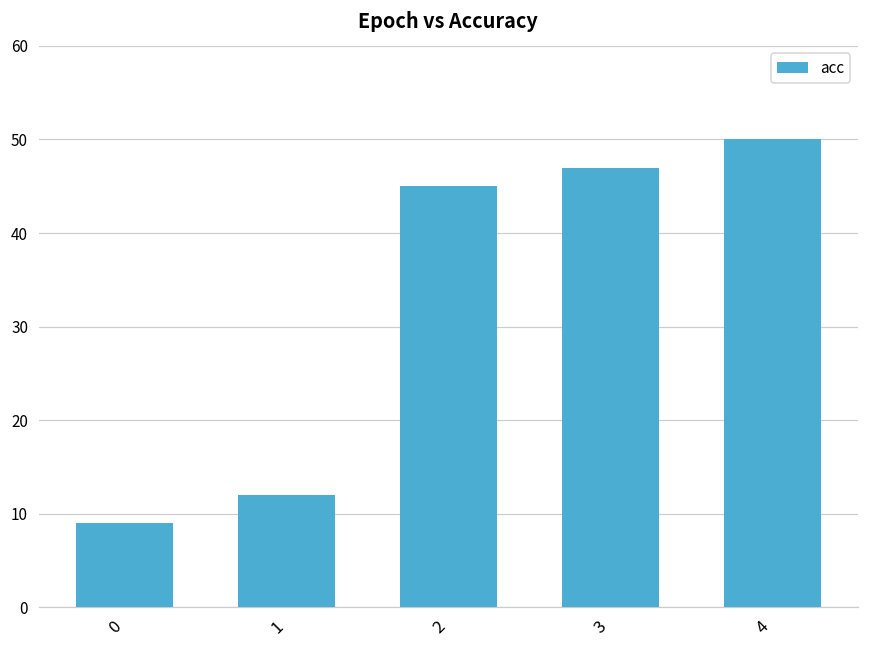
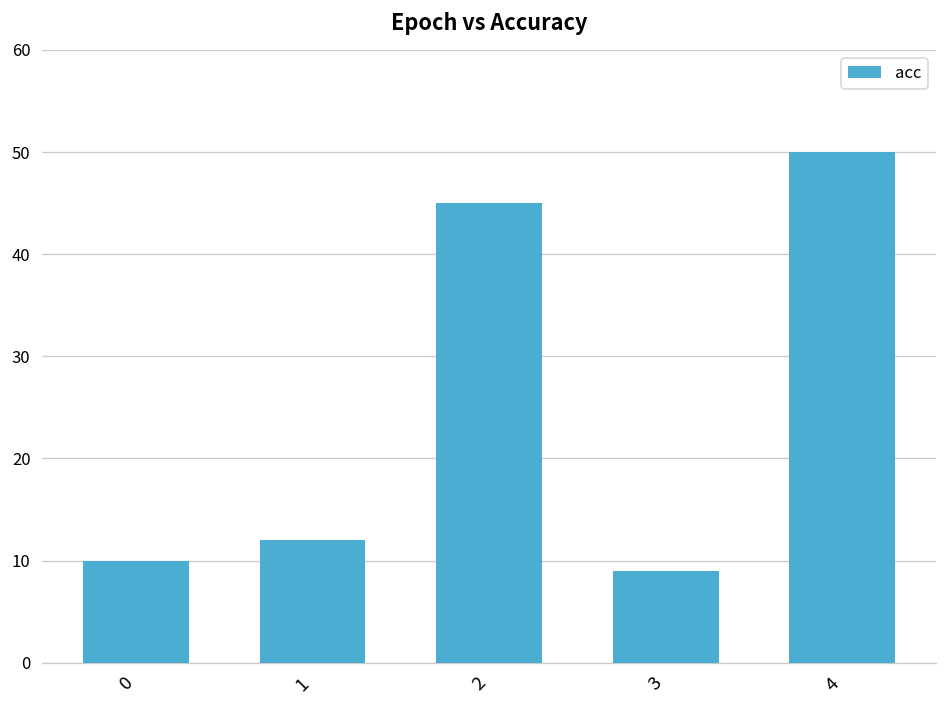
0: 9 -> 10
3: 47 -> 9
